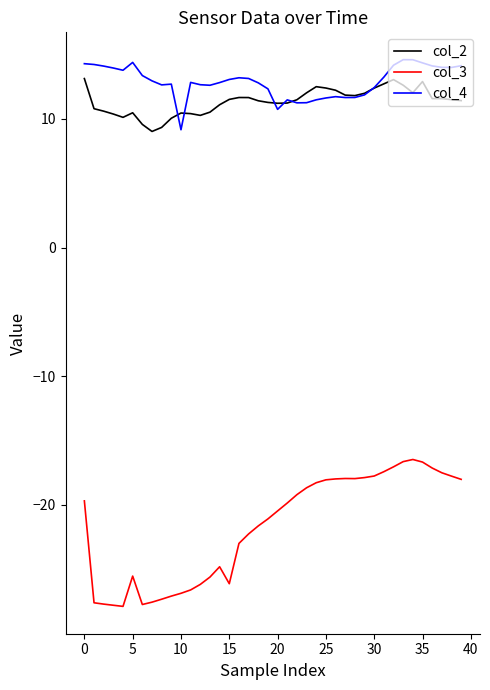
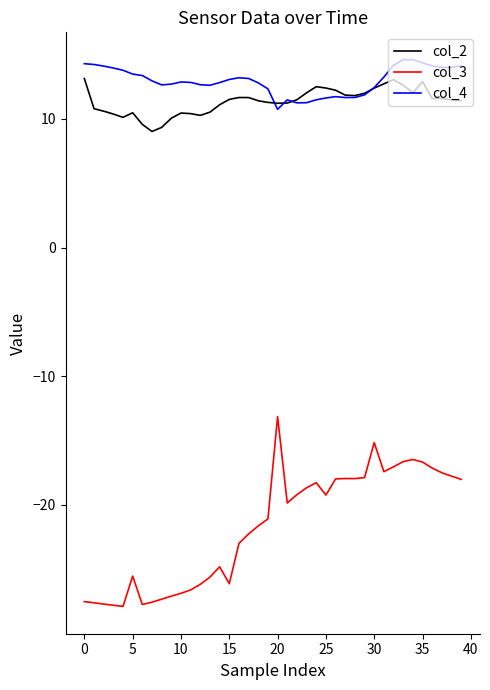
col_3, 0: -19.7 -> -27.5
col_4, 5: 14.4 -> 13.5
col_4, 10: 9.1 -> 12.9
col_3, 20: -20.5 -> -13.1
col_3, 25: -18.0 -> -19.2
col_3, 30: -17.7 -> -15.2
